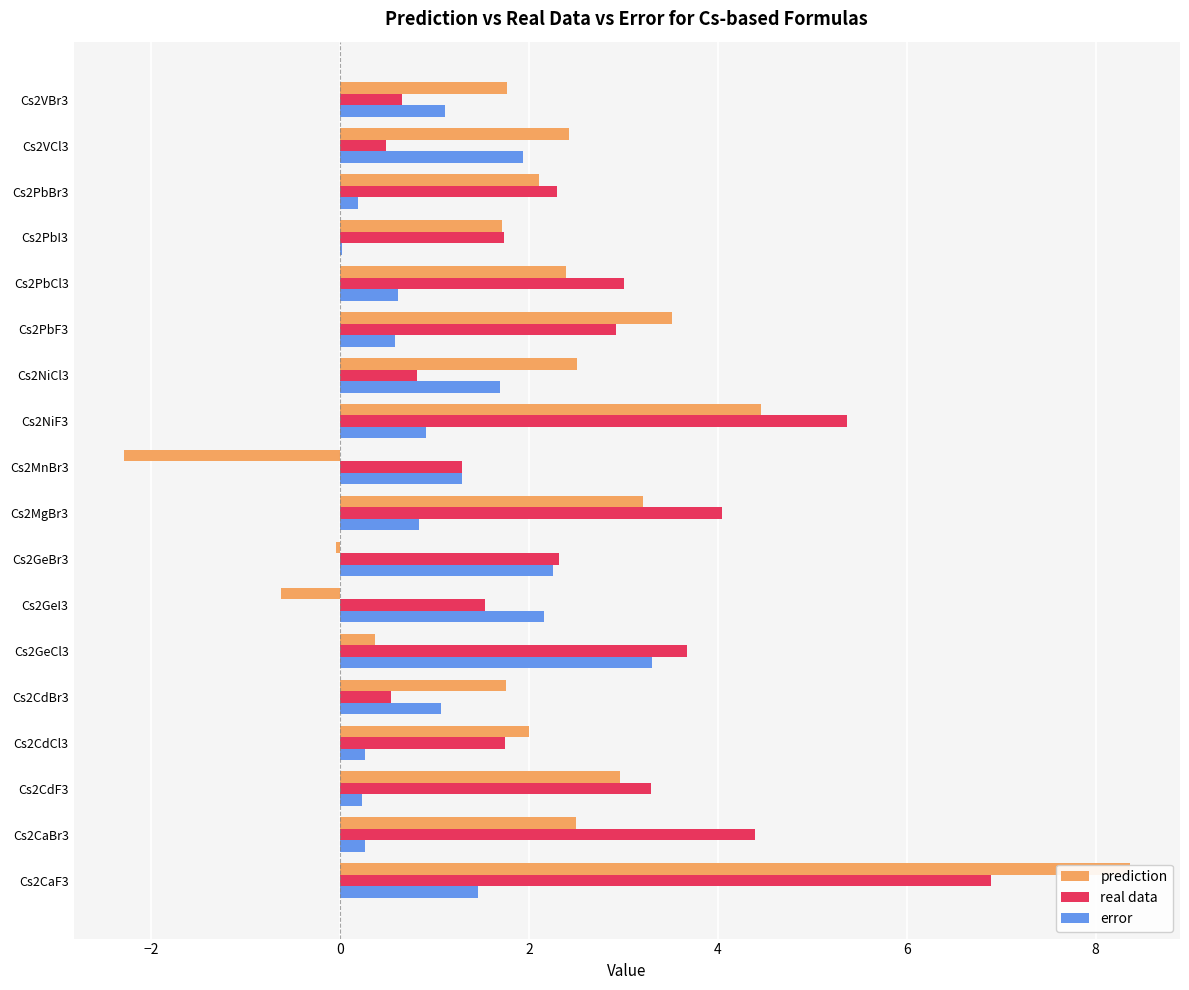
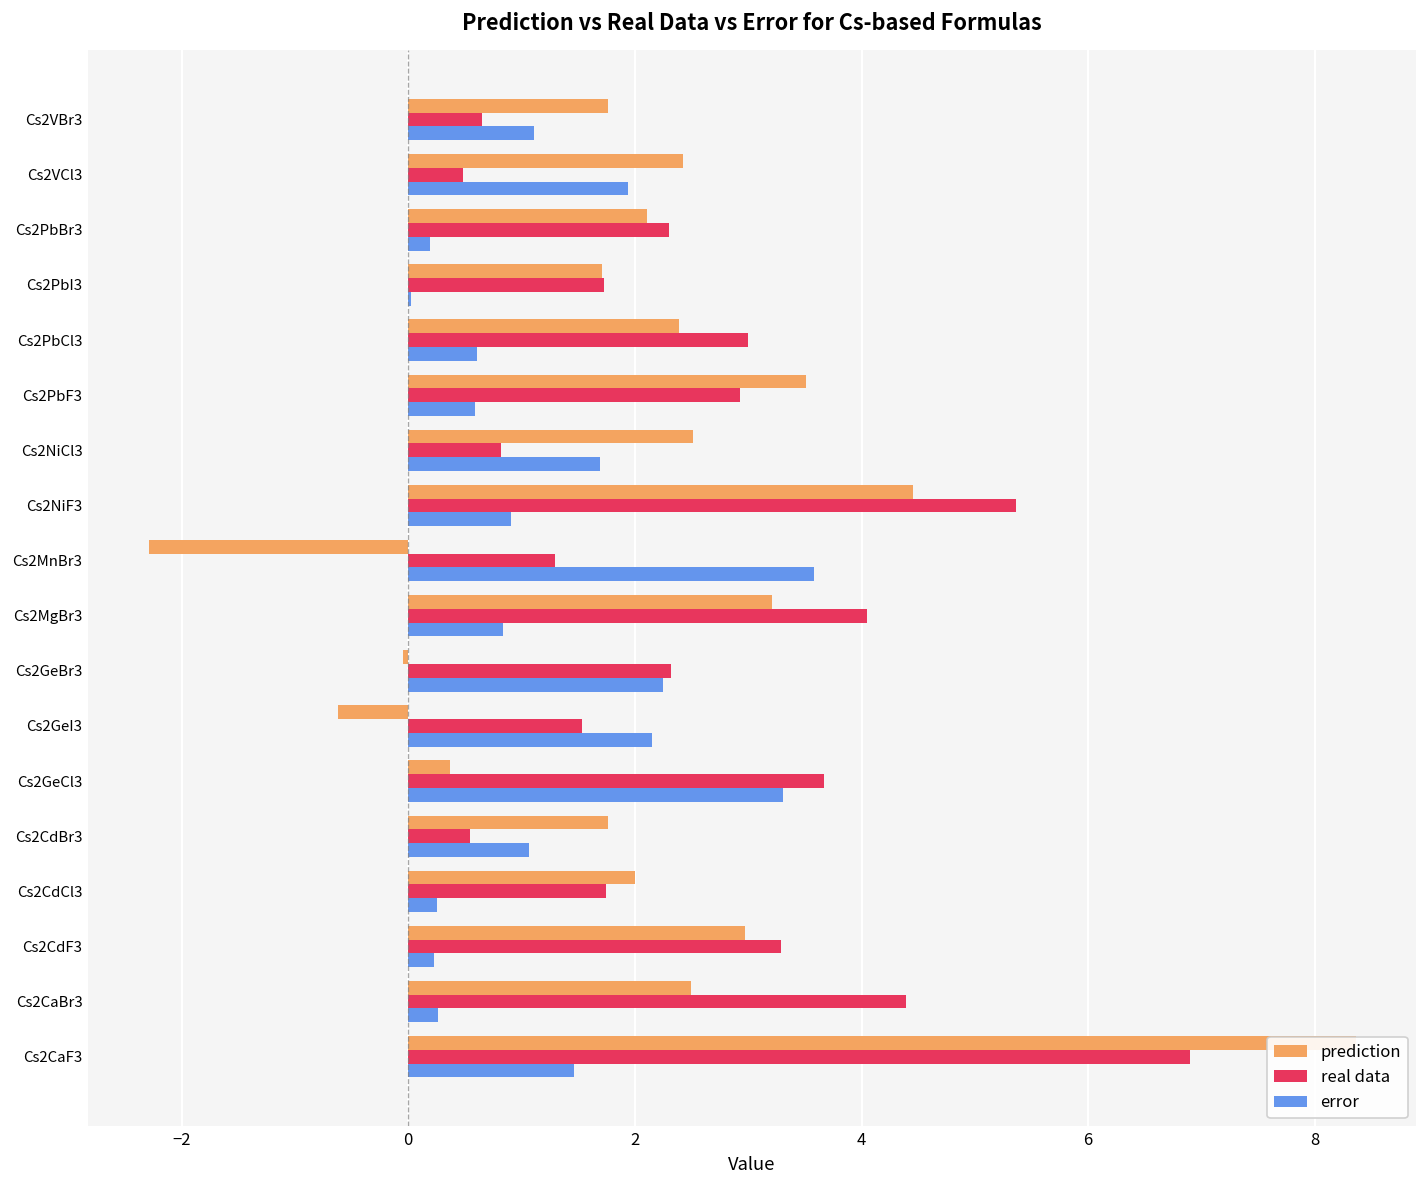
error, Cs2MnBr3: 1.3 -> 3.6
